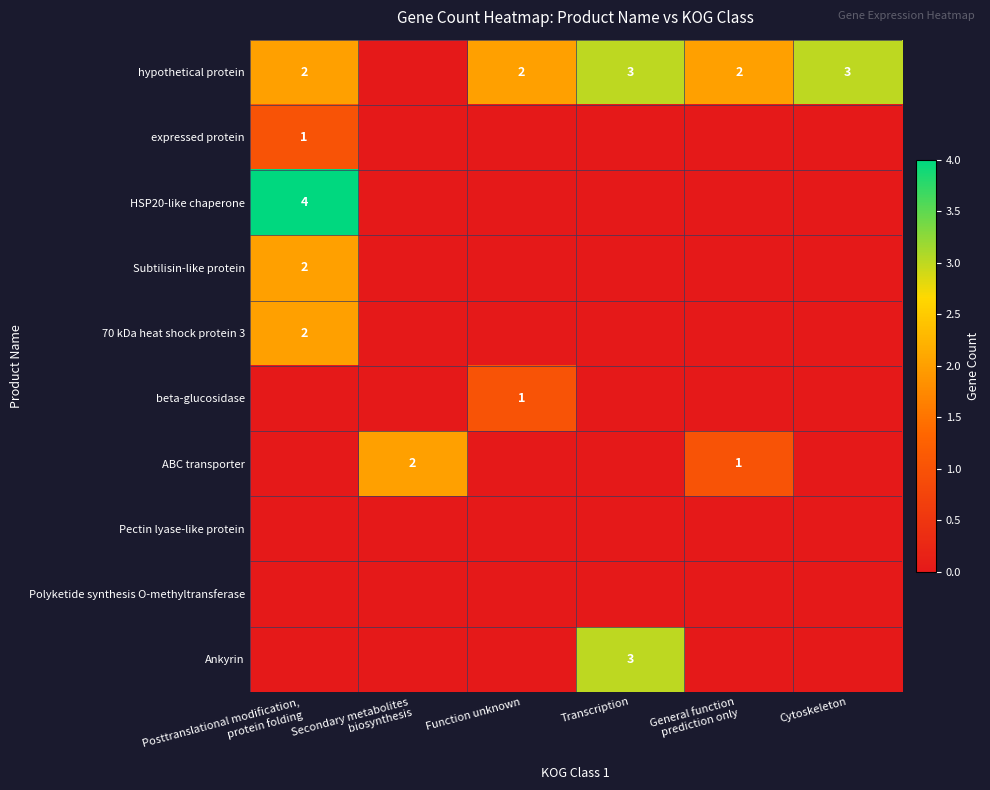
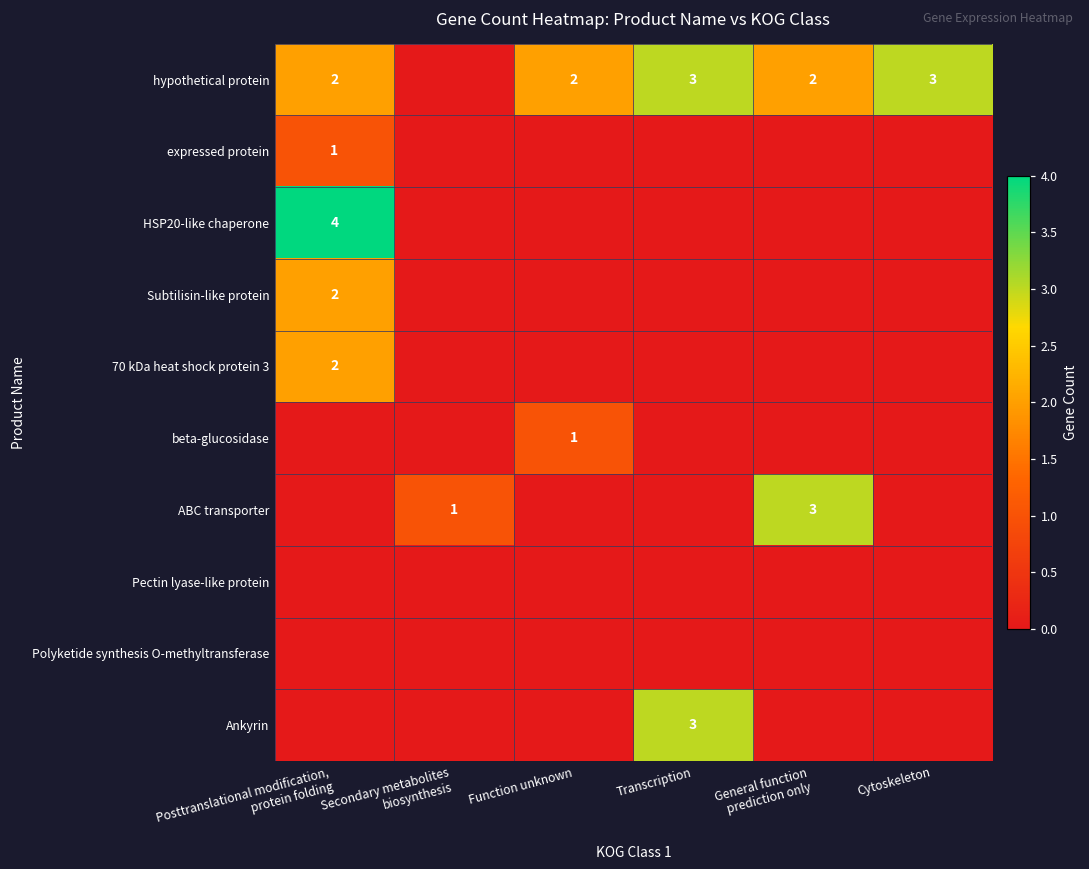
ABC transporter, Secondary metabolites biosynthesis: 2 -> 1
ABC transporter, General function prediction only: 1 -> 3
